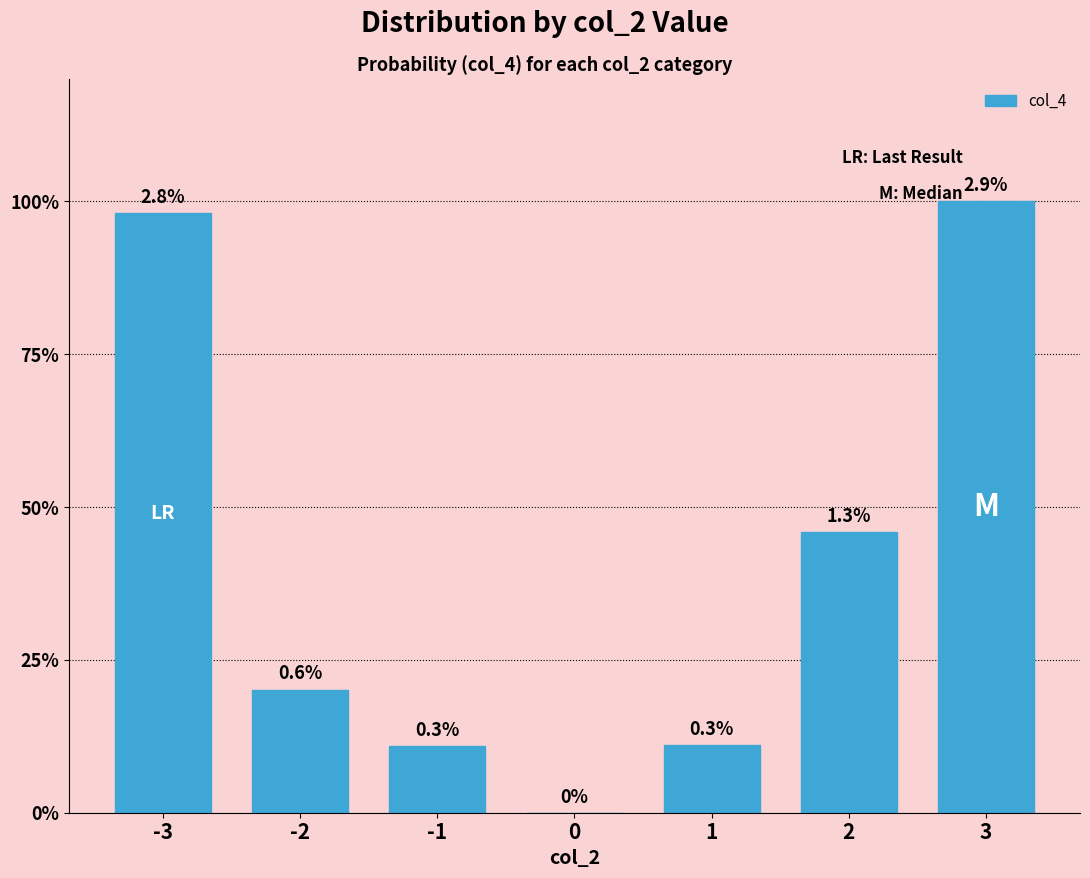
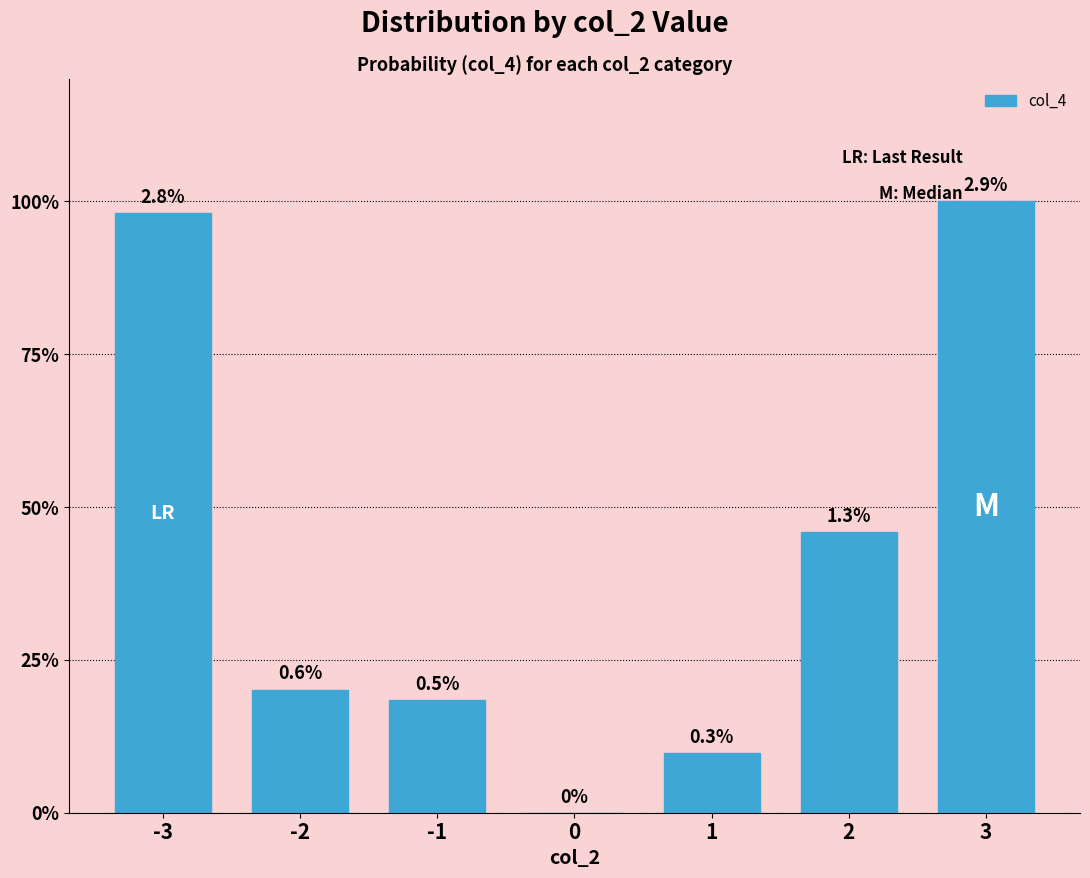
-1: 0.3% -> 0.5%
1: 11% -> 10%
